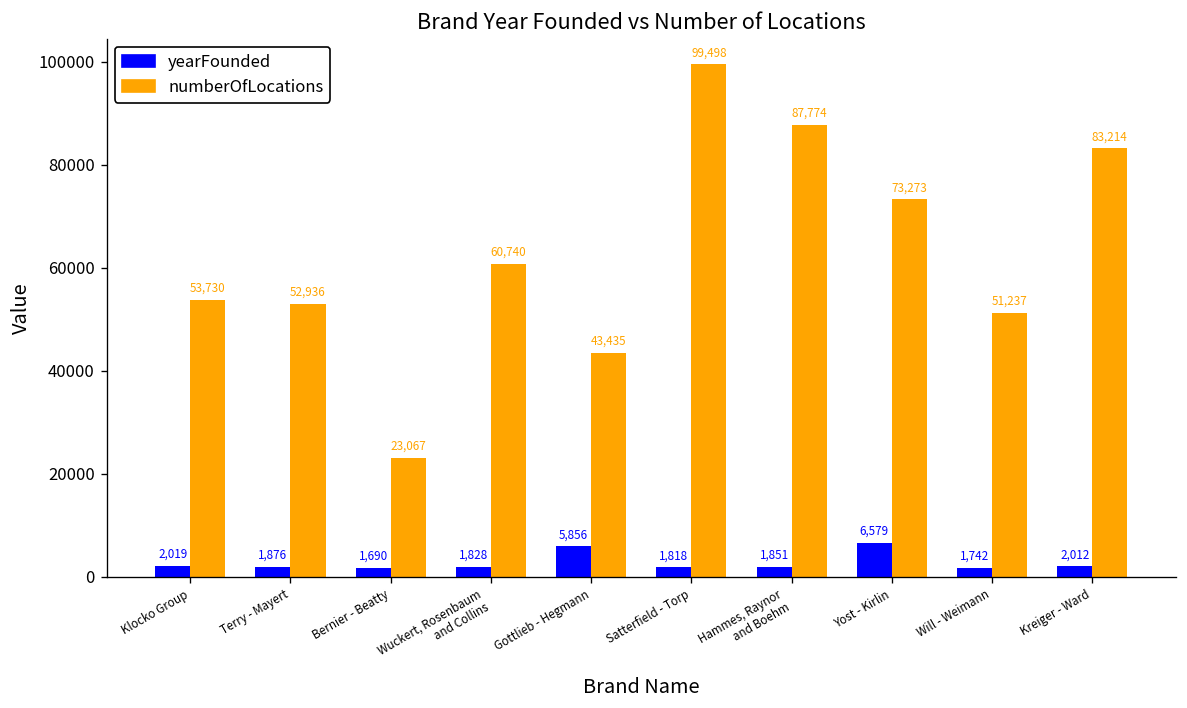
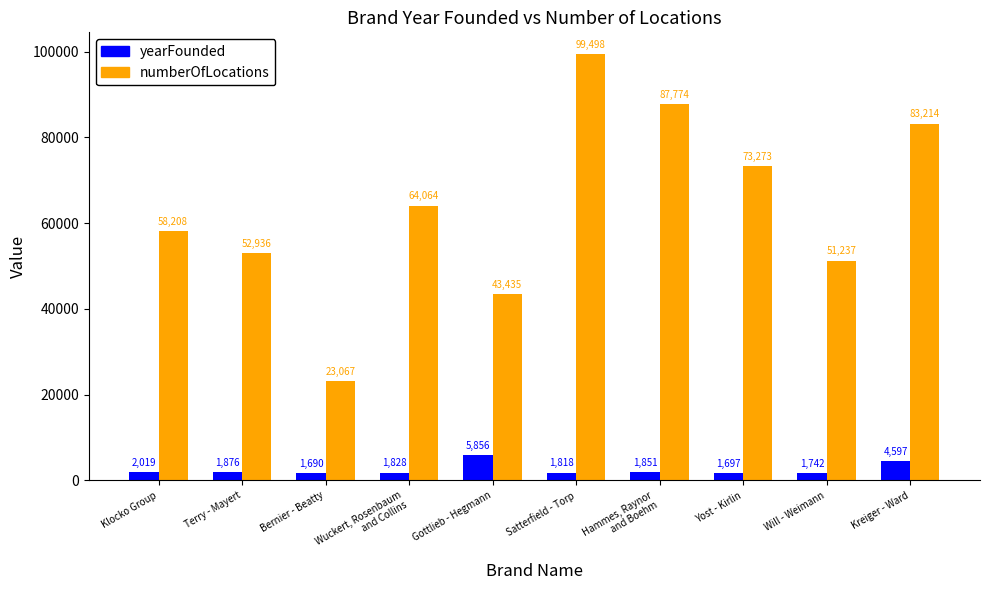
numberOfLocations, Klocko Group: 53,730 -> 58,208
numberOfLocations, Wuckert, Rosenbaum and Collins: 60,740 -> 64,064
yearFounded, Yost - Kirlin: 6,579 -> 1,697
yearFounded, Kreiger - Ward: 2,012 -> 4,597
